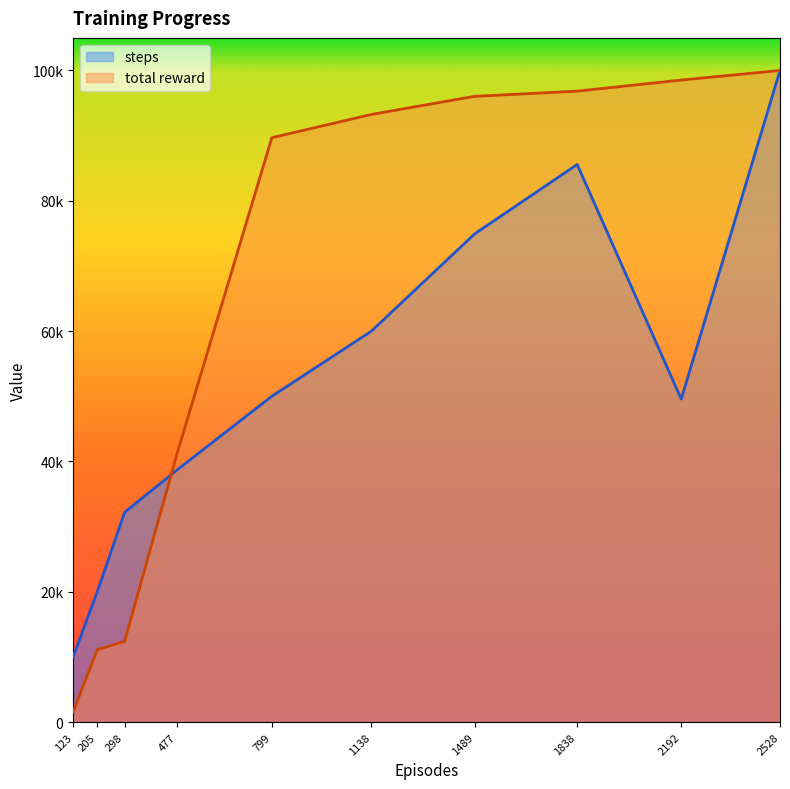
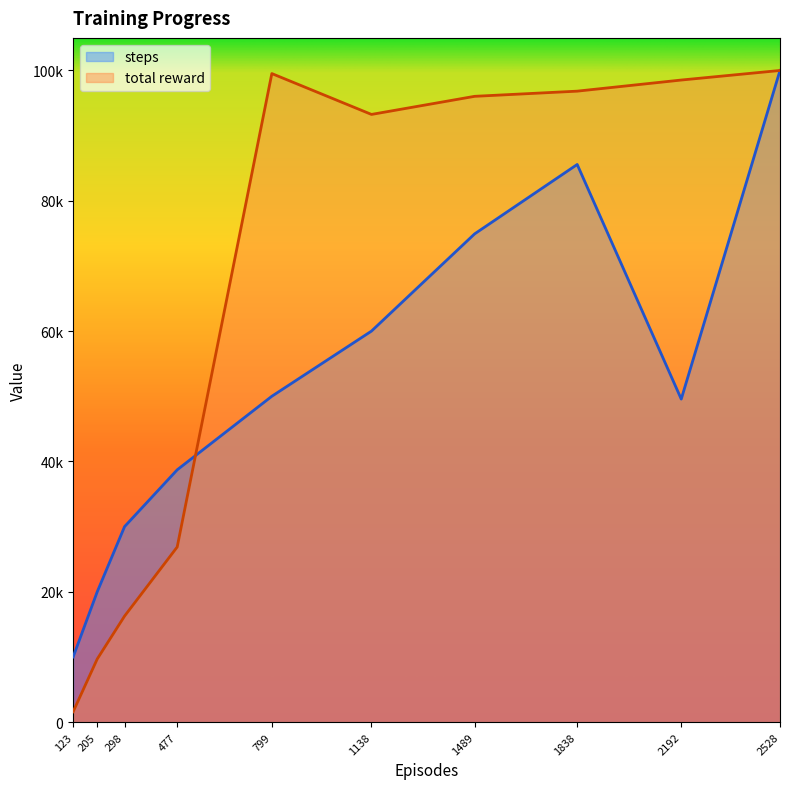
total reward, 205: 11000 -> 10000
steps, 298: 32000 -> 30000
total reward, 298: 12000 -> 16000
total reward, 477: 41000 -> 27000
total reward, 799: 90000 -> 100000
